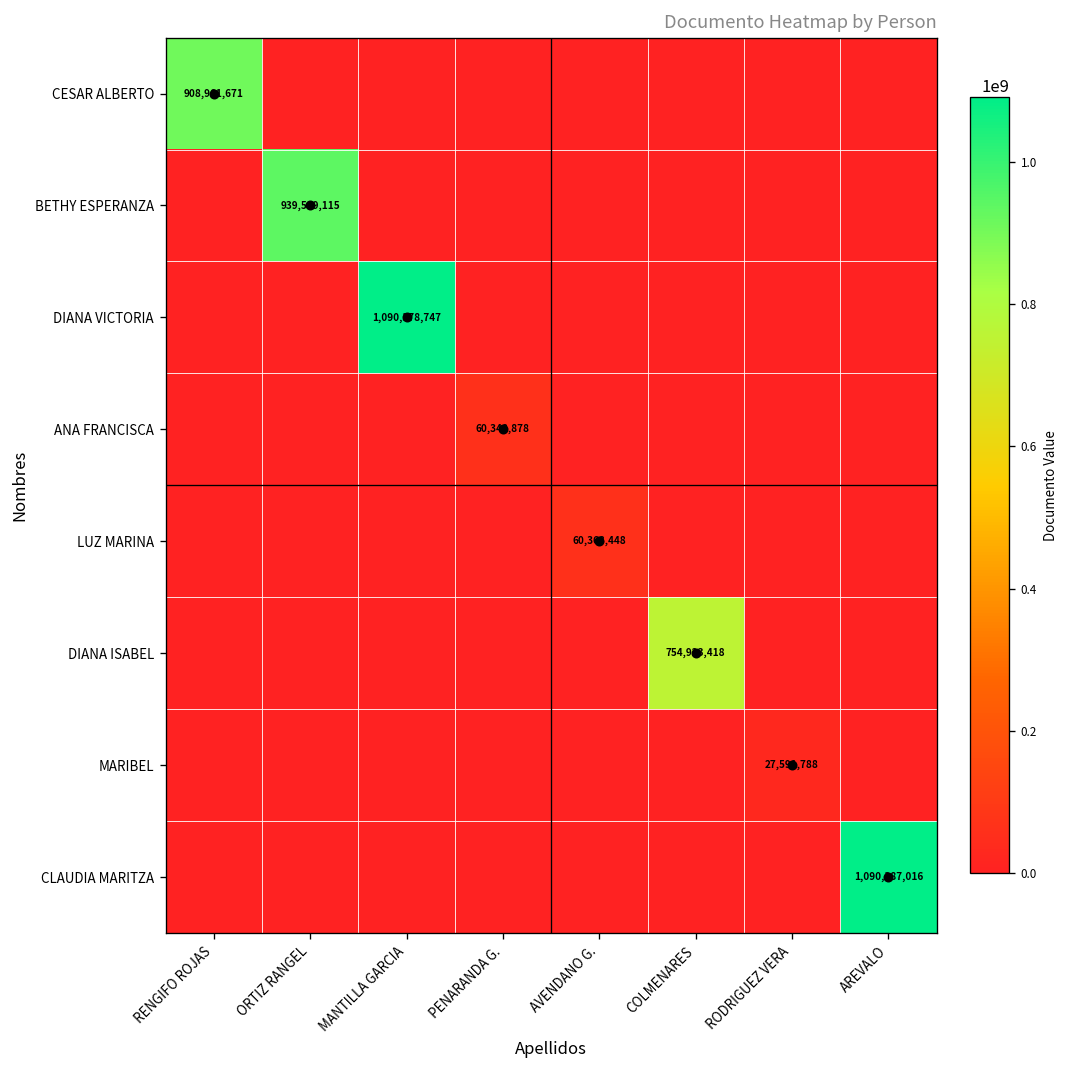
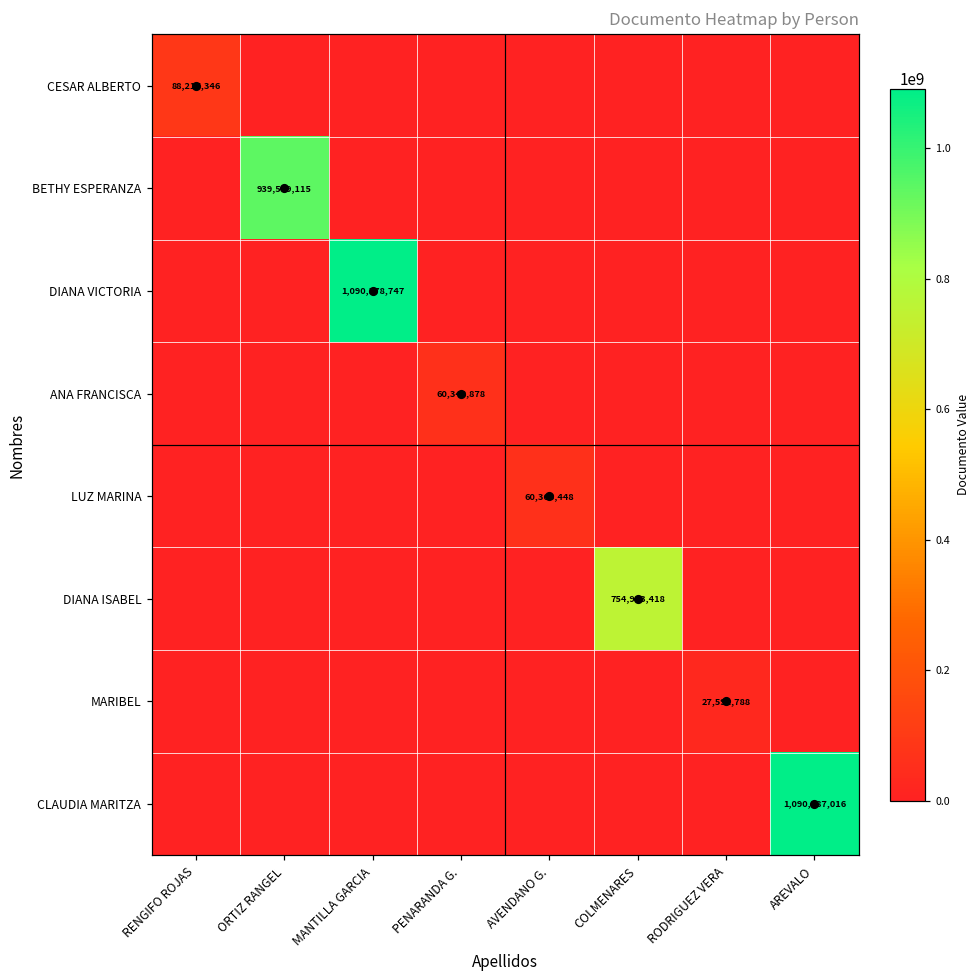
CESAR ALBERTO, RENGIFO ROJAS: 908,961,671 -> 88,217,346
